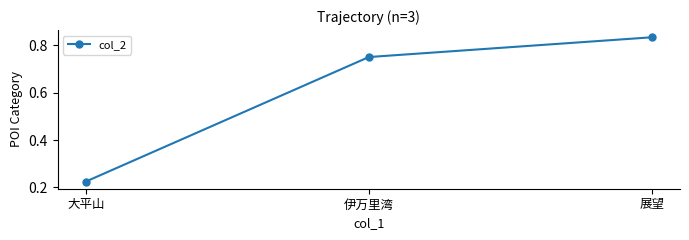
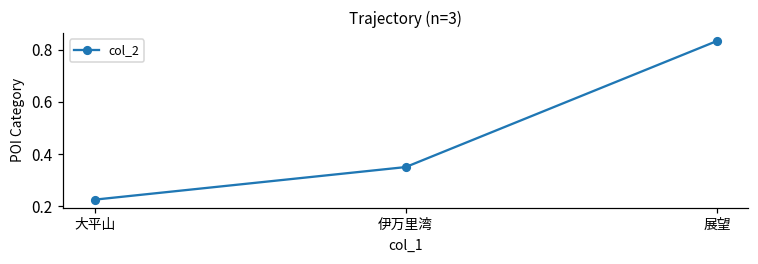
伊万里湾: 0.75 -> 0.35
